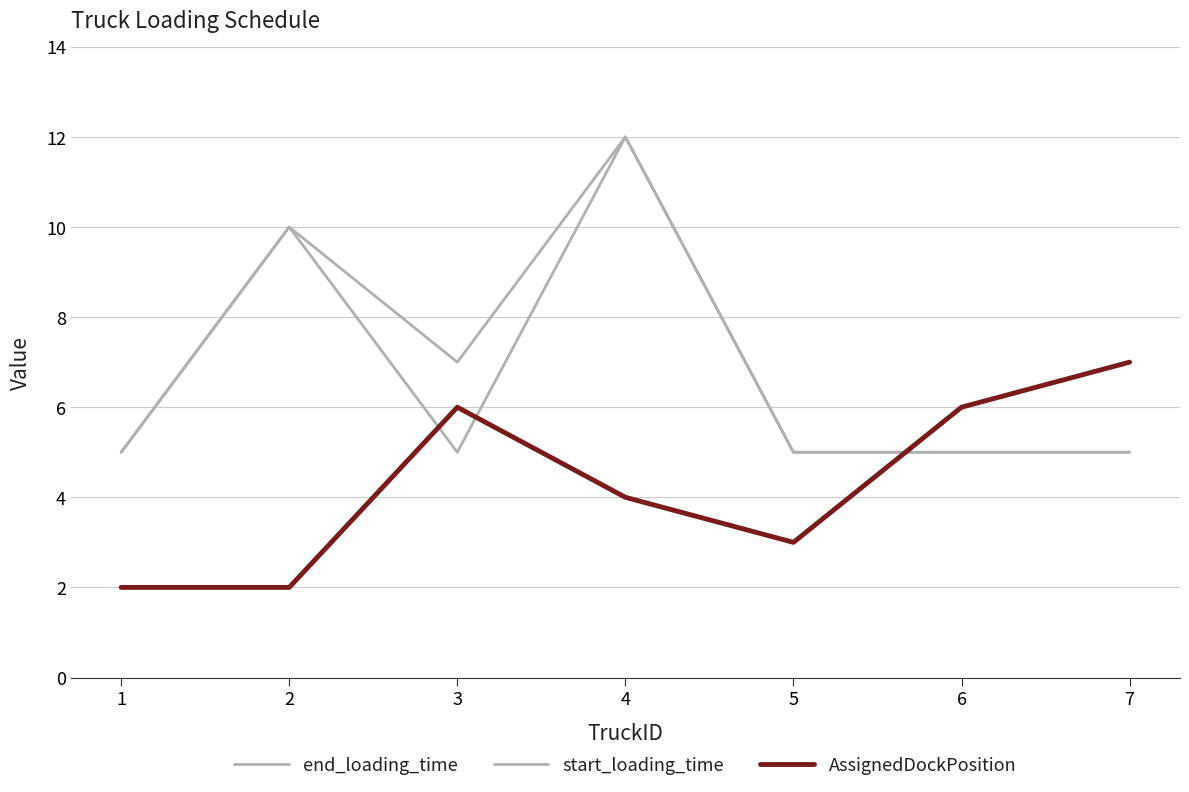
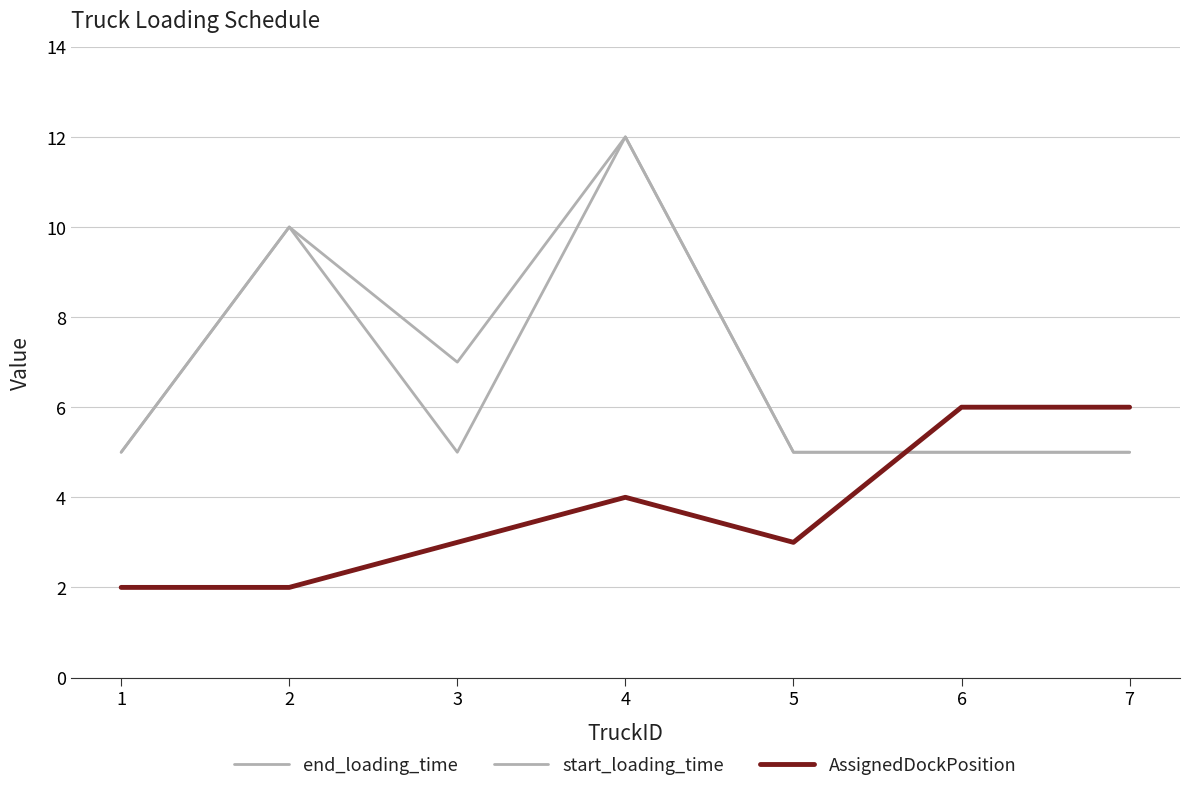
AssignedDockPosition, 3: 6 -> 3
AssignedDockPosition, 7: 7 -> 6
